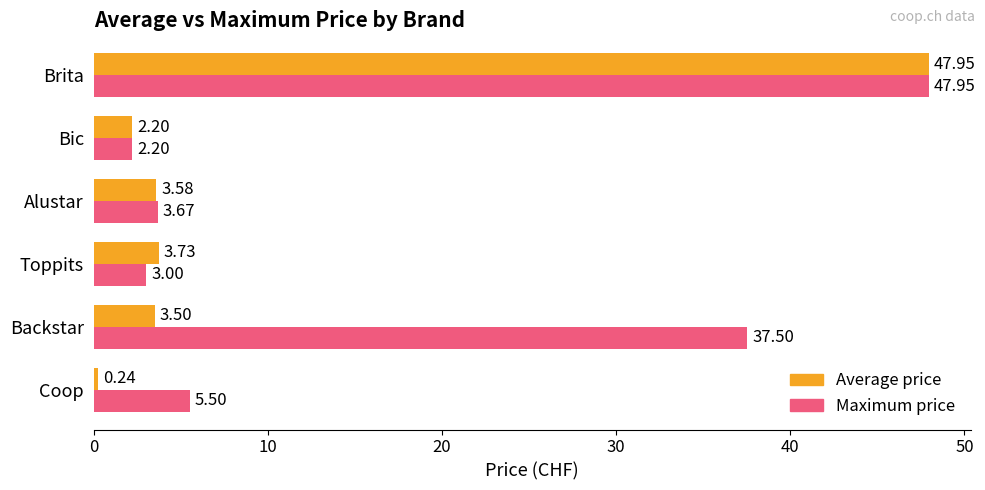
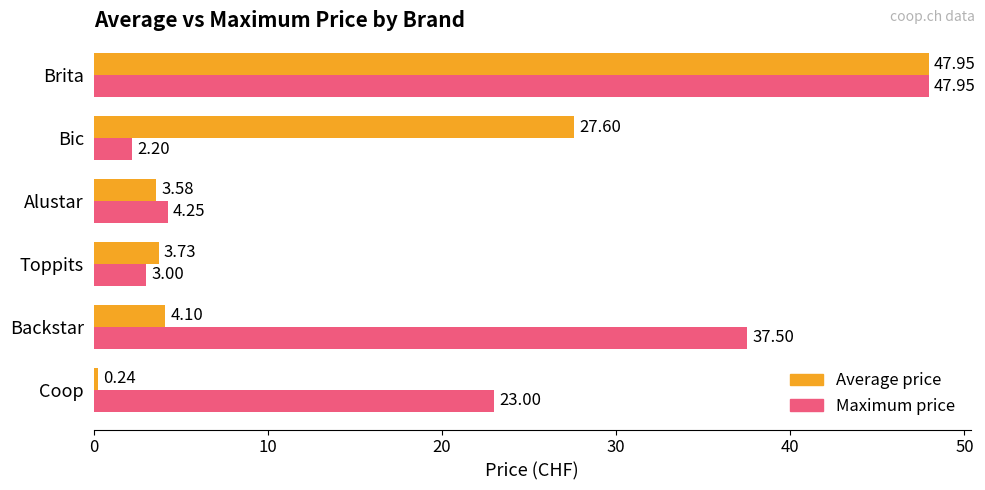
Average price, Bic: 2.20 -> 27.60
Maximum price, Alustar: 3.67 -> 4.25
Average price, Backstar: 3.50 -> 4.10
Maximum price, Coop: 5.50 -> 23.00
